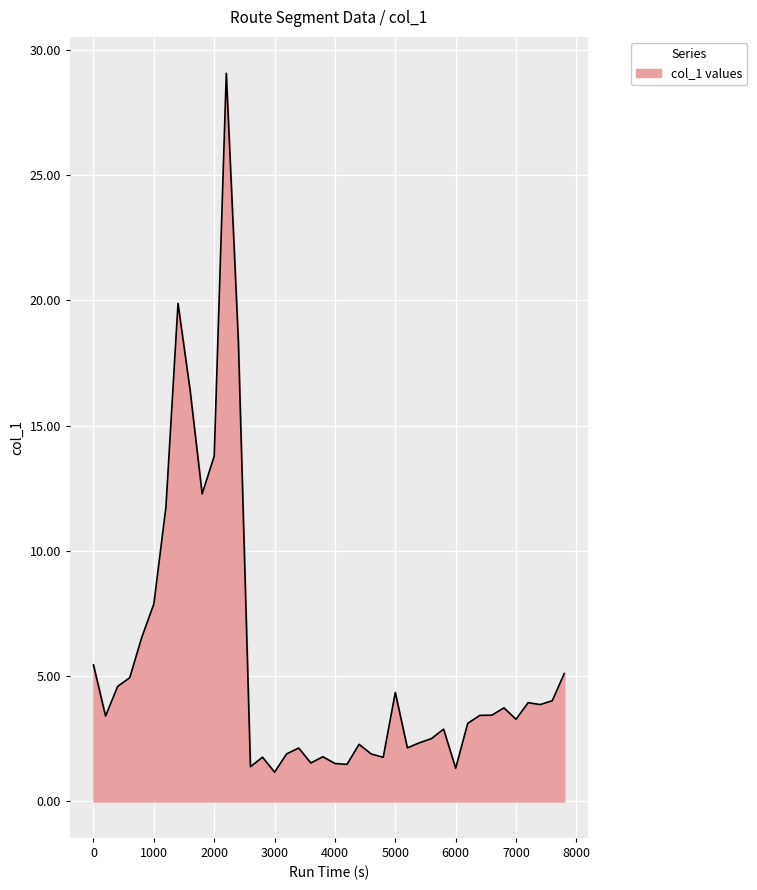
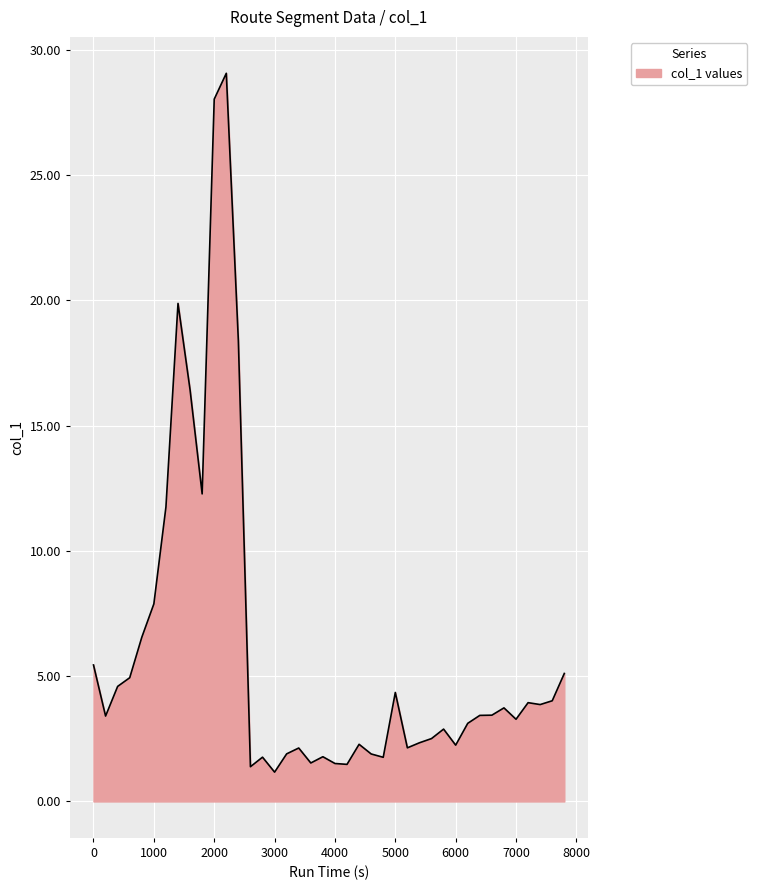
2000: 13.8 -> 28.0
6000: 1.3 -> 2.2
